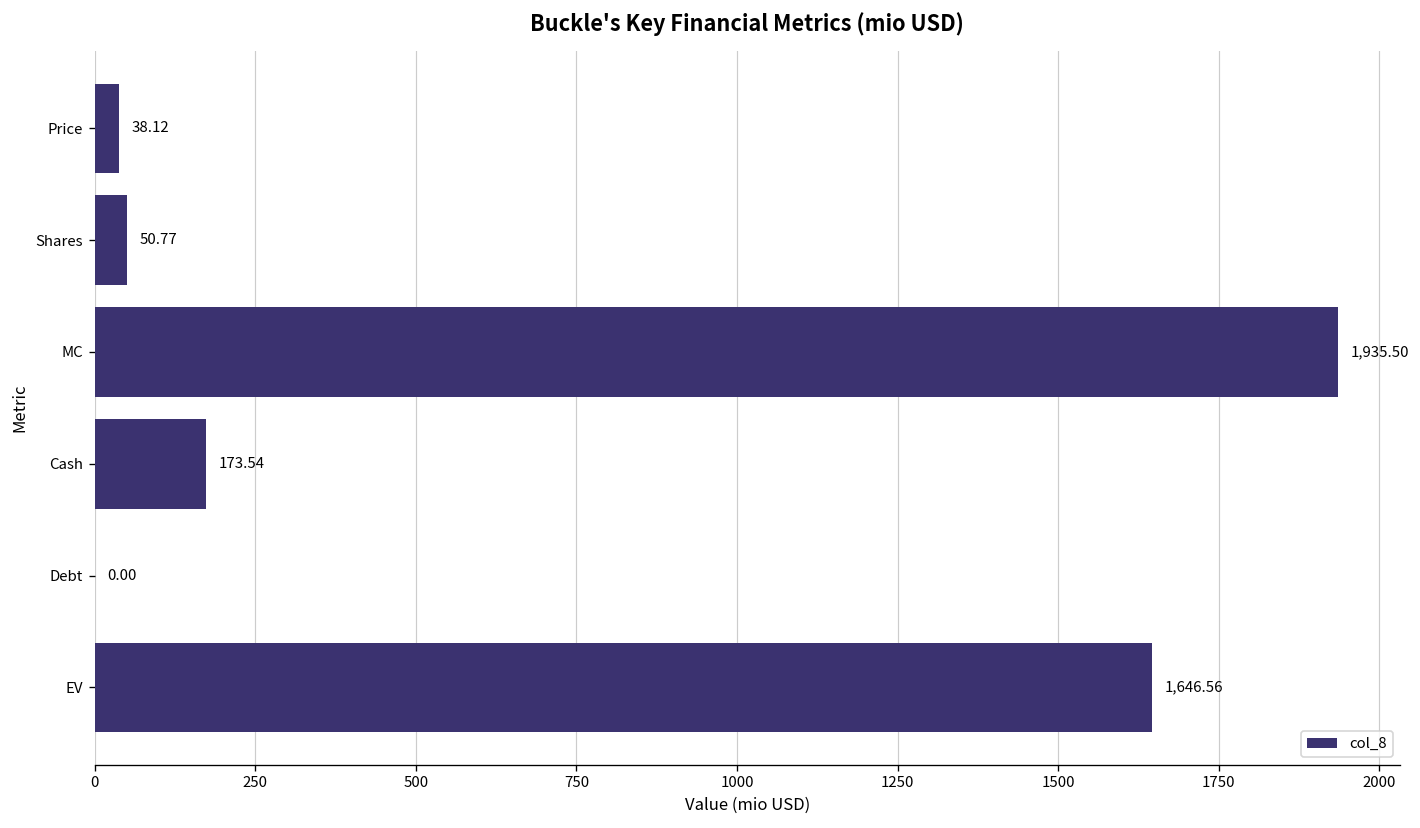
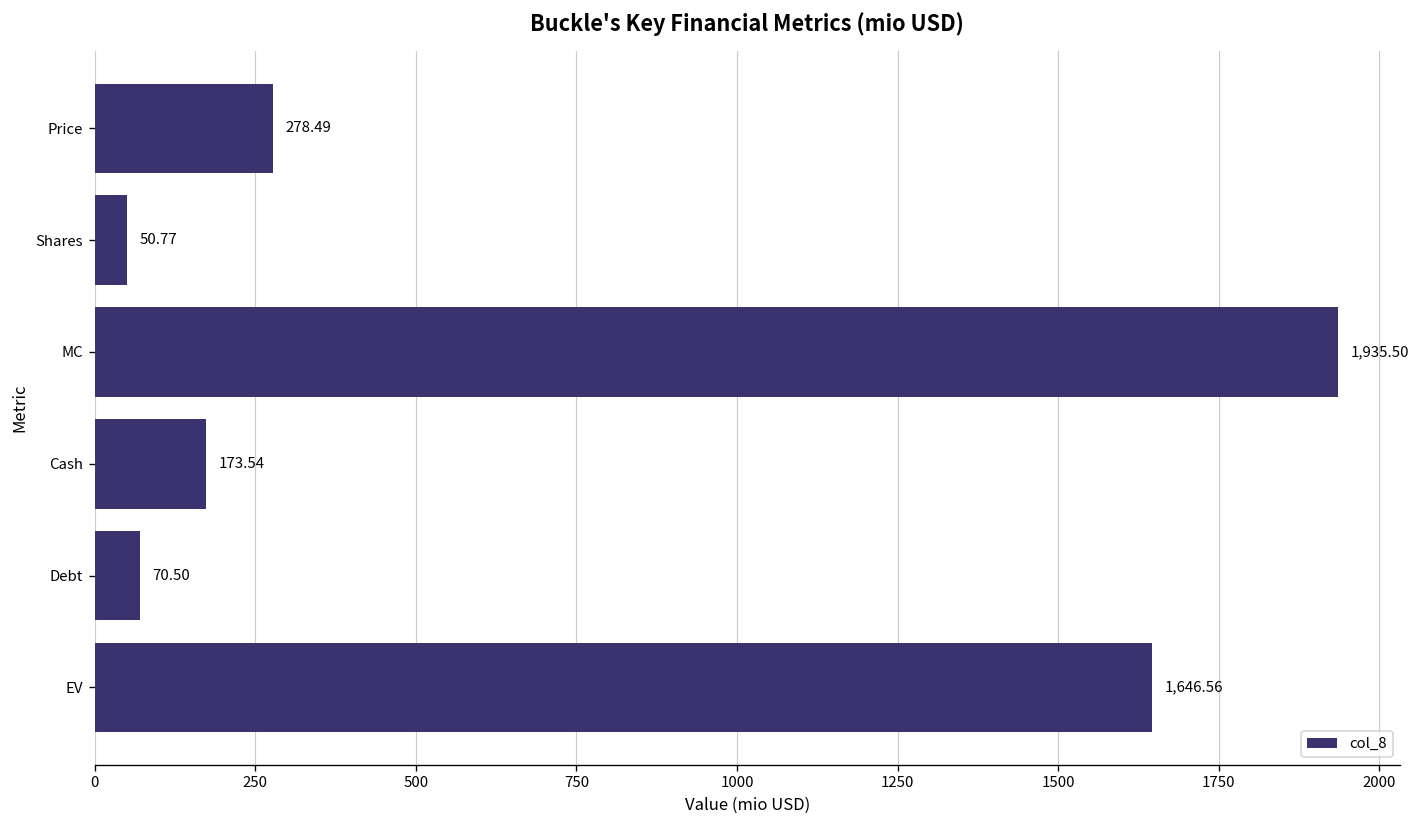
Price: 38.12 -> 278.49
Debt: 0.00 -> 70.50
